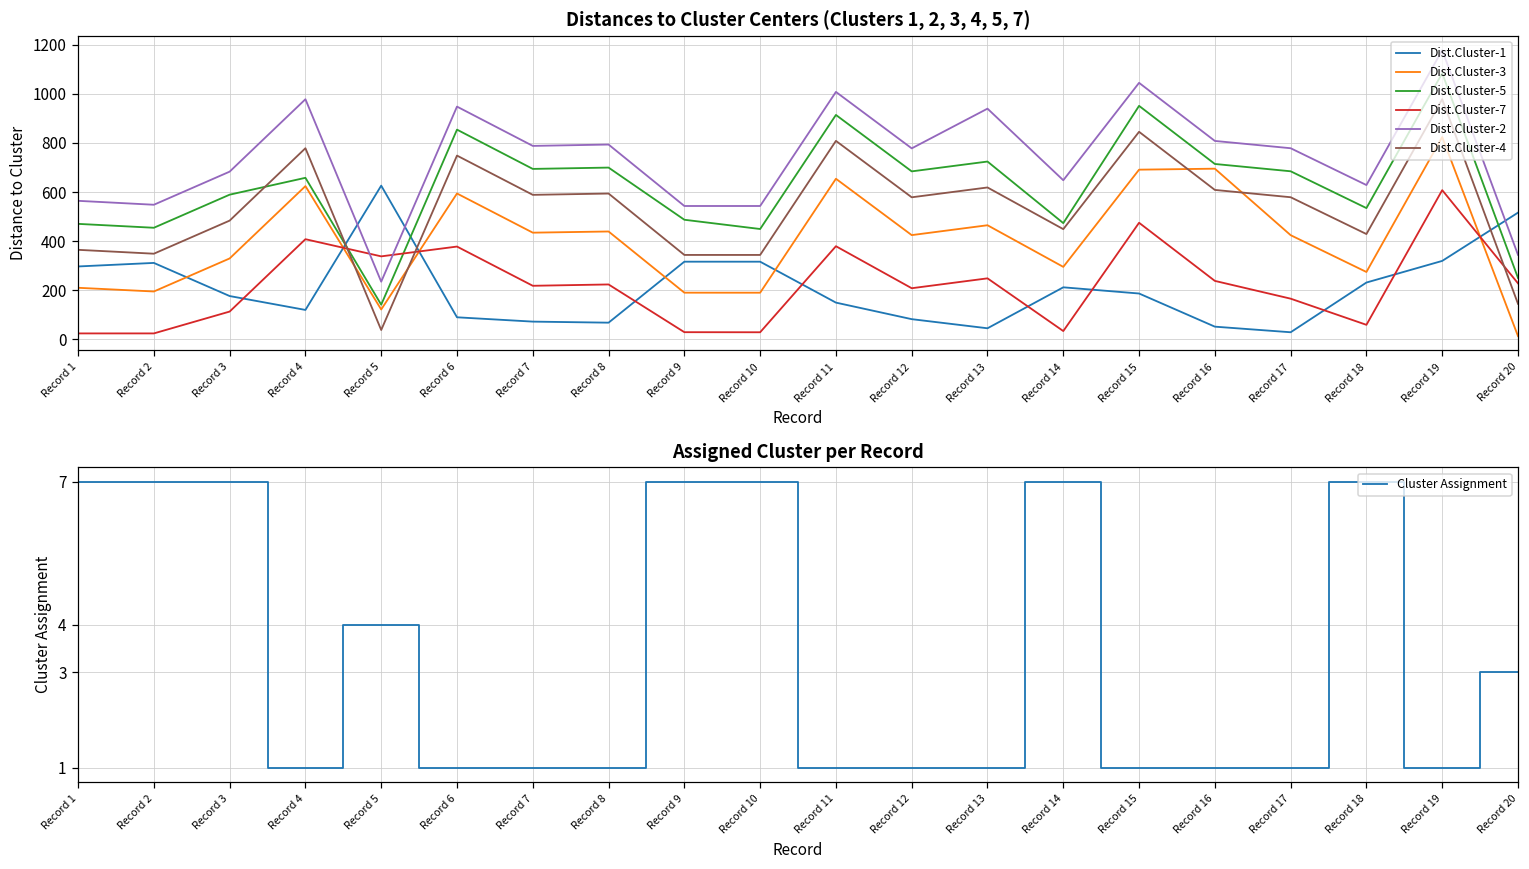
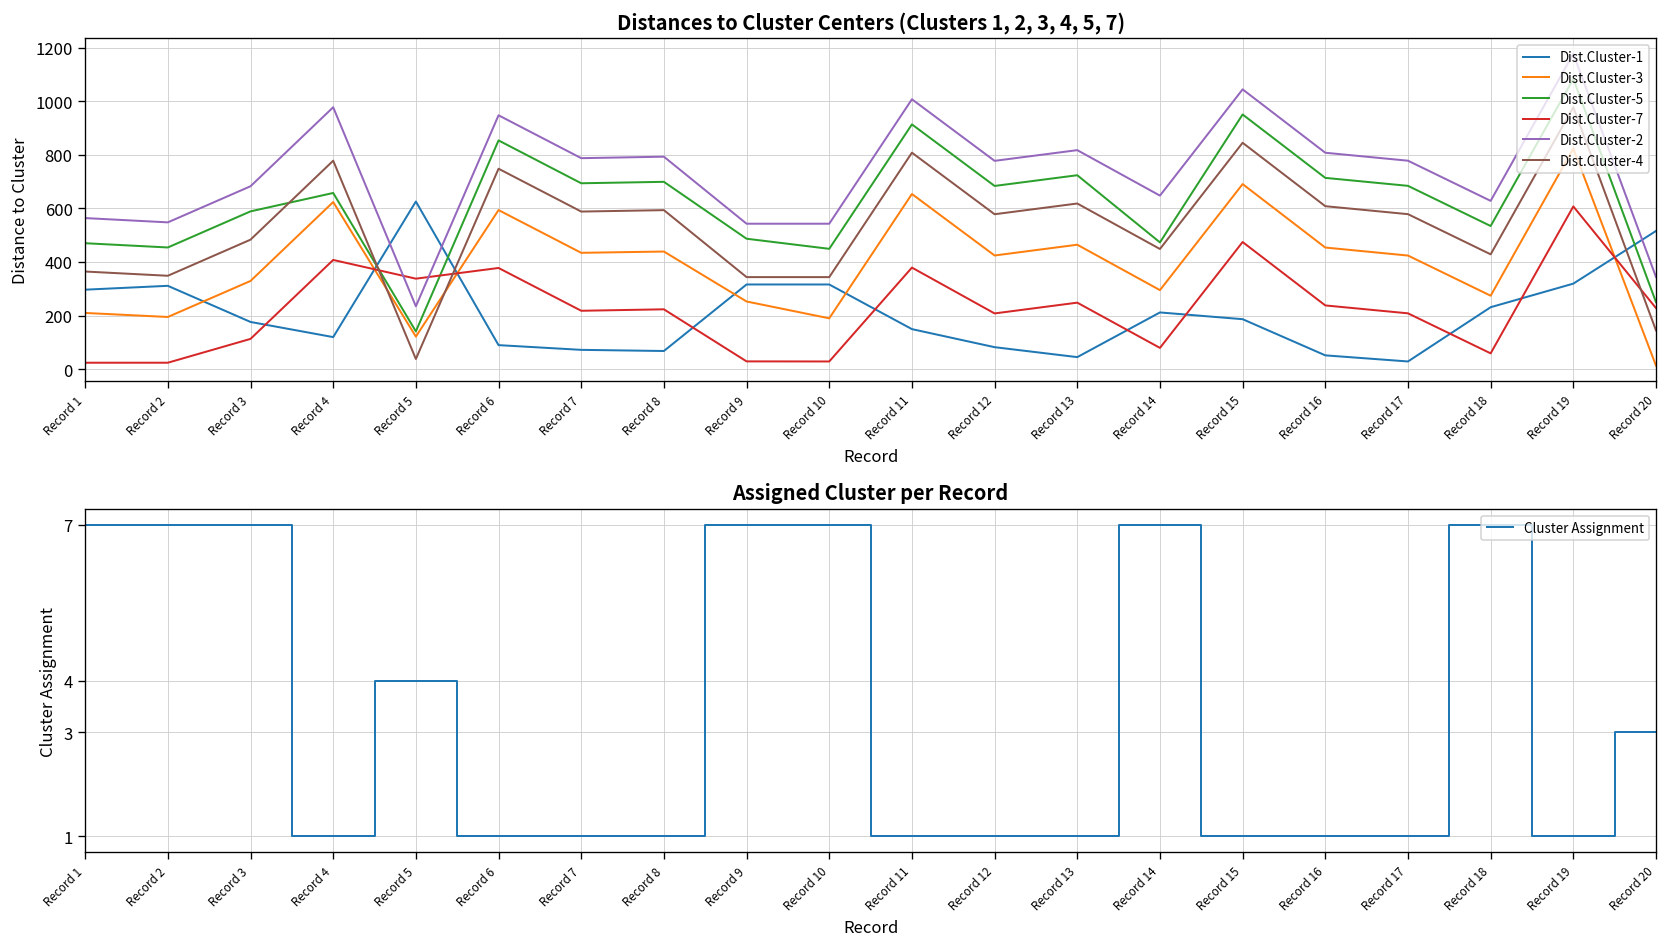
Distances to Cluster Centers (Clusters 1, 2, 3, 4, 5, 7), Dist.Cluster-3, Record 9: 190 -> 250
Distances to Cluster Centers (Clusters 1, 2, 3, 4, 5, 7), Dist.Cluster-2, Record 13: 940 -> 820
Distances to Cluster Centers (Clusters 1, 2, 3, 4, 5, 7), Dist.Cluster-7, Record 14: 30 -> 80
Distances to Cluster Centers (Clusters 1, 2, 3, 4, 5, 7), Dist.Cluster-3, Record 16: 700 -> 450
Distances to Cluster Centers (Clusters 1, 2, 3, 4, 5, 7), Dist.Cluster-7, Record 17: 170 -> 210
